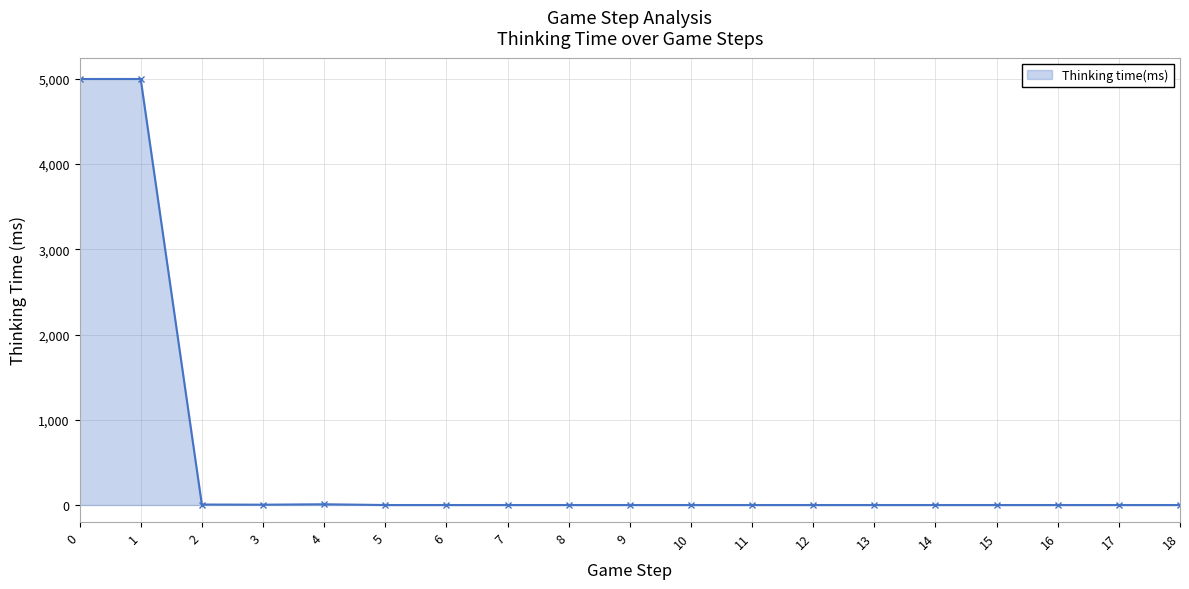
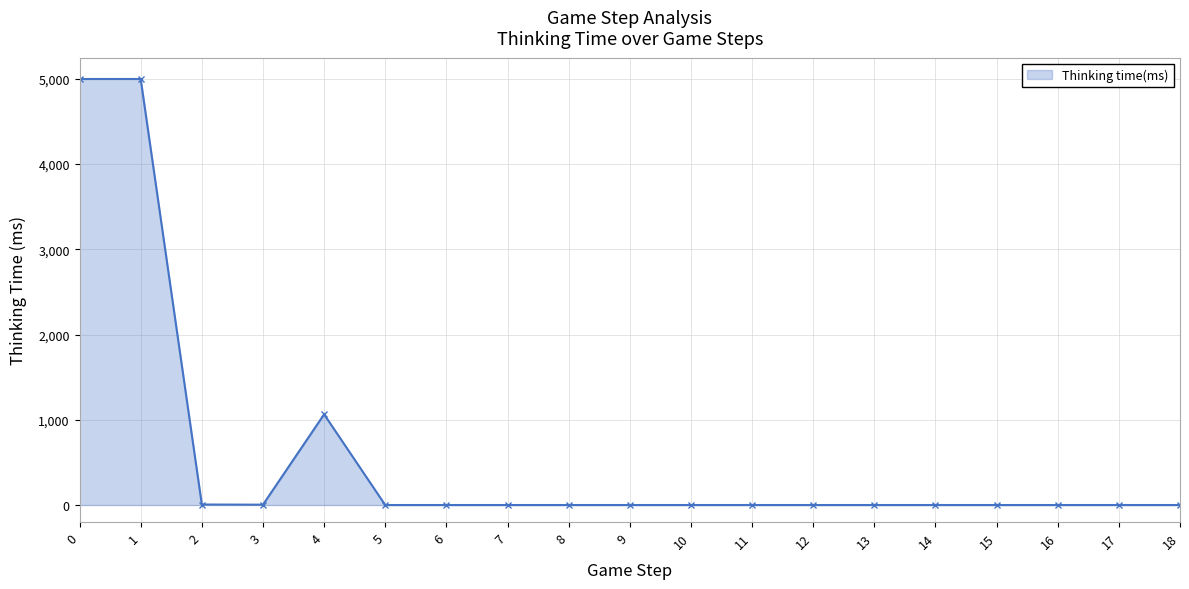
4: 0 -> 1,100
